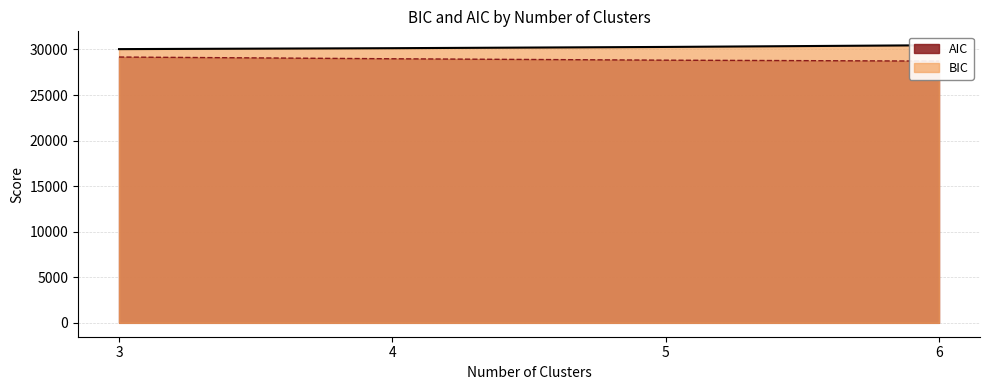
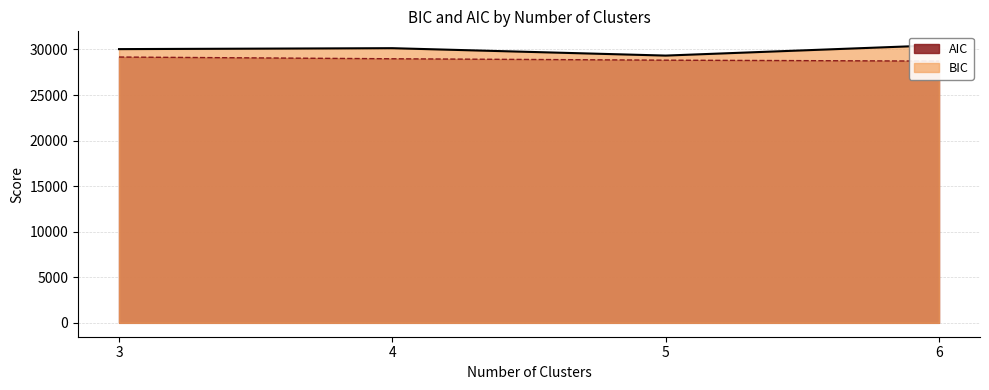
BIC, 5: 30000 -> 29000
